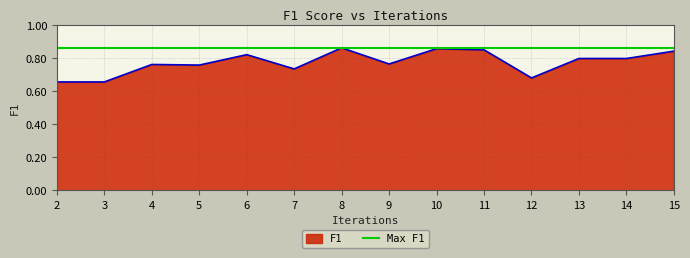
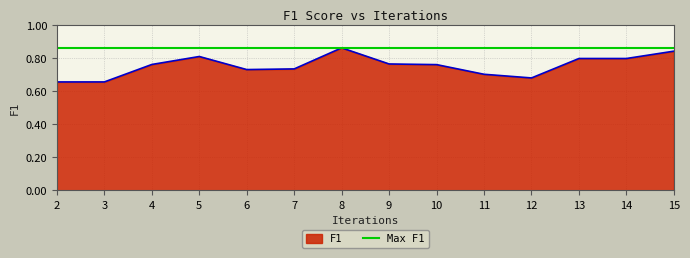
5: 0.76 -> 0.81
6: 0.82 -> 0.73
10: 0.86 -> 0.76
11: 0.85 -> 0.70
